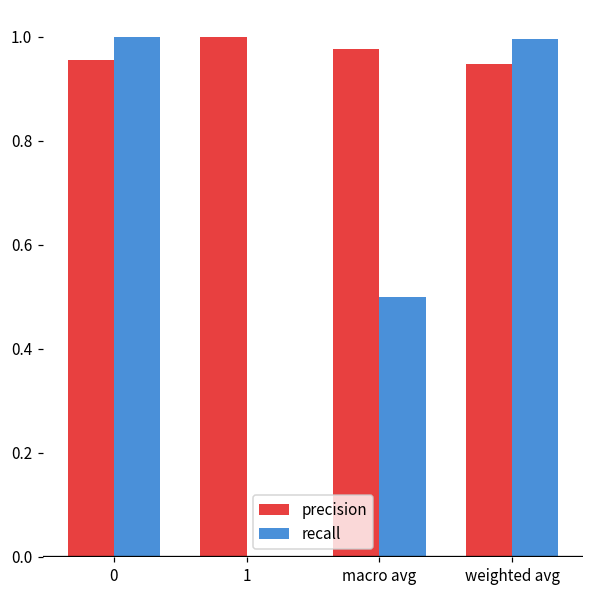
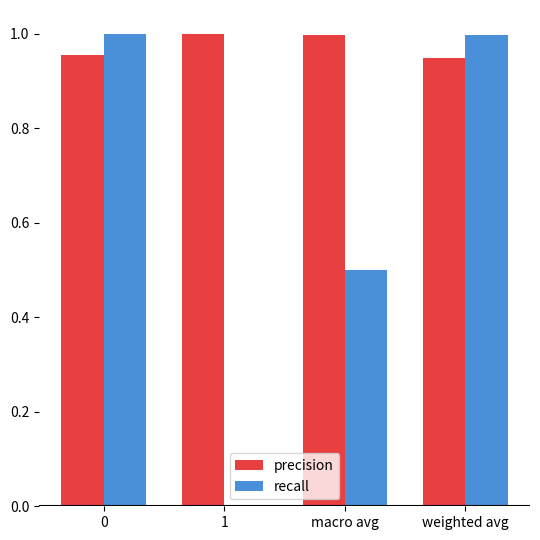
precision, macro avg: 0.98 -> 1.00
